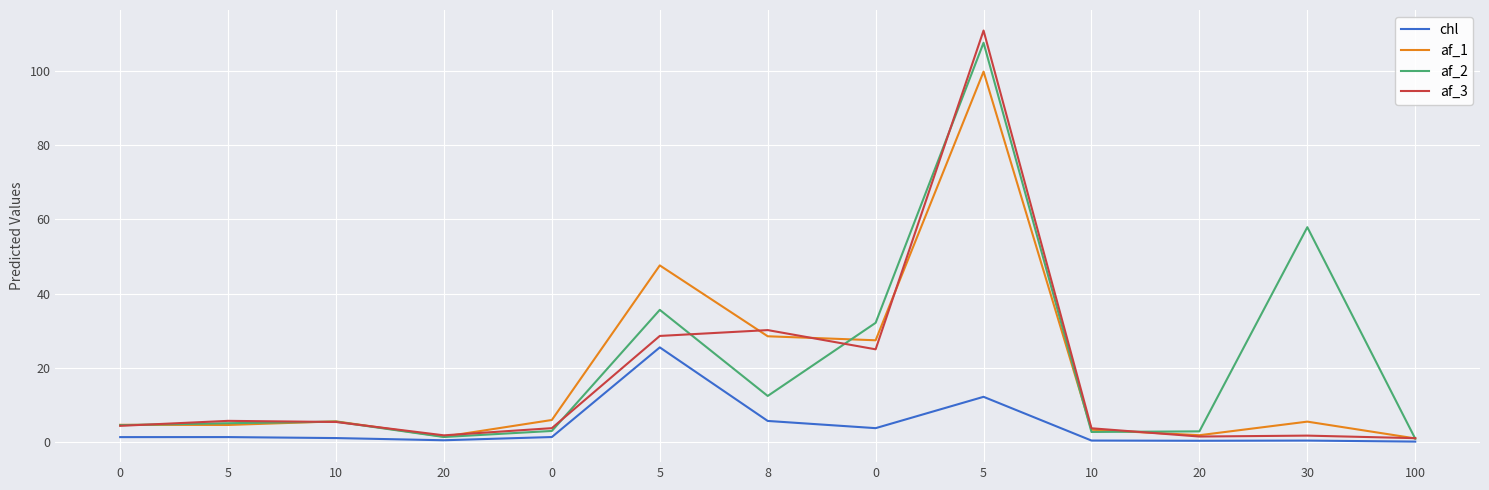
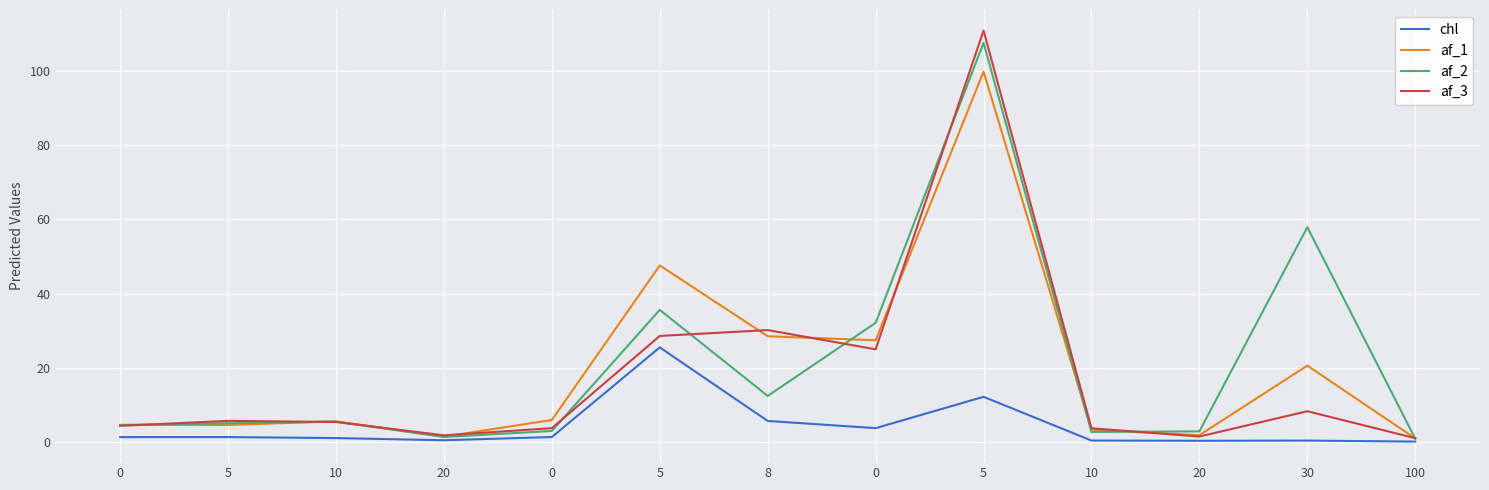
af_1, 30: 5 -> 21
af_3, 30: 2 -> 8
